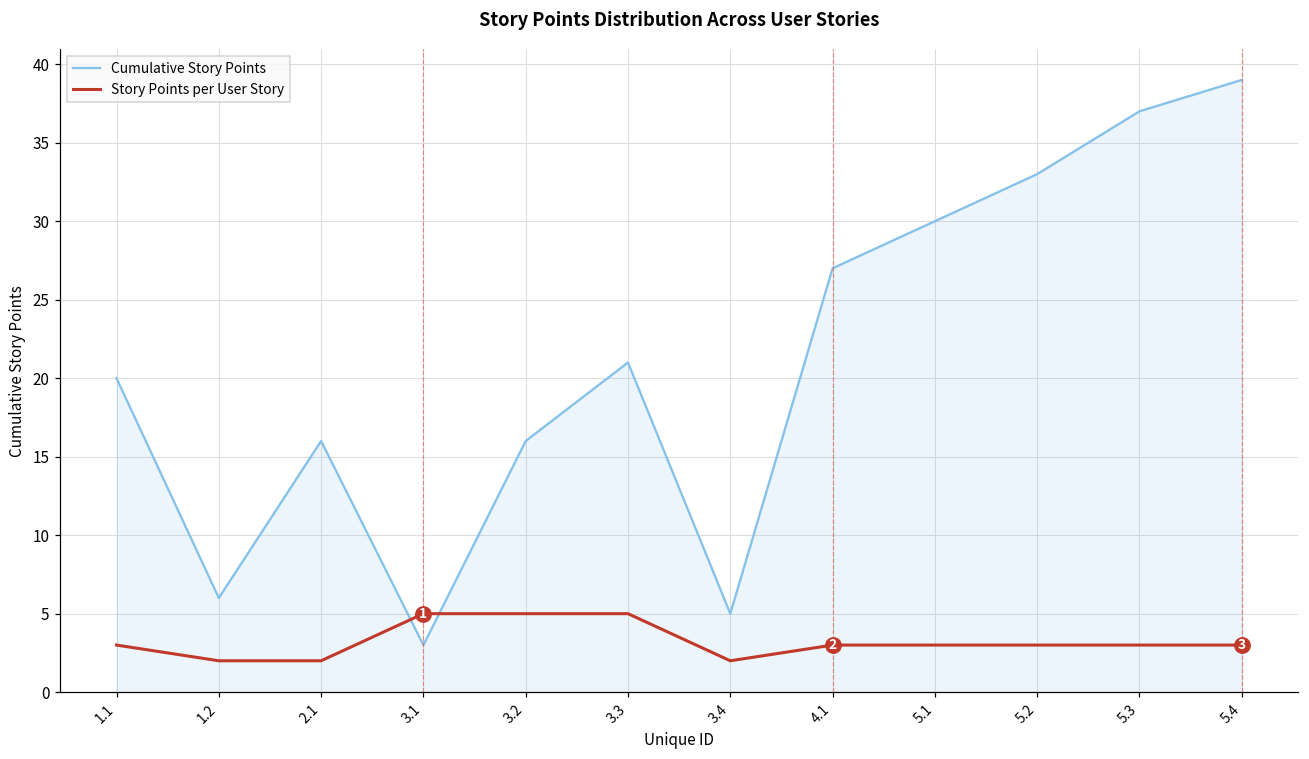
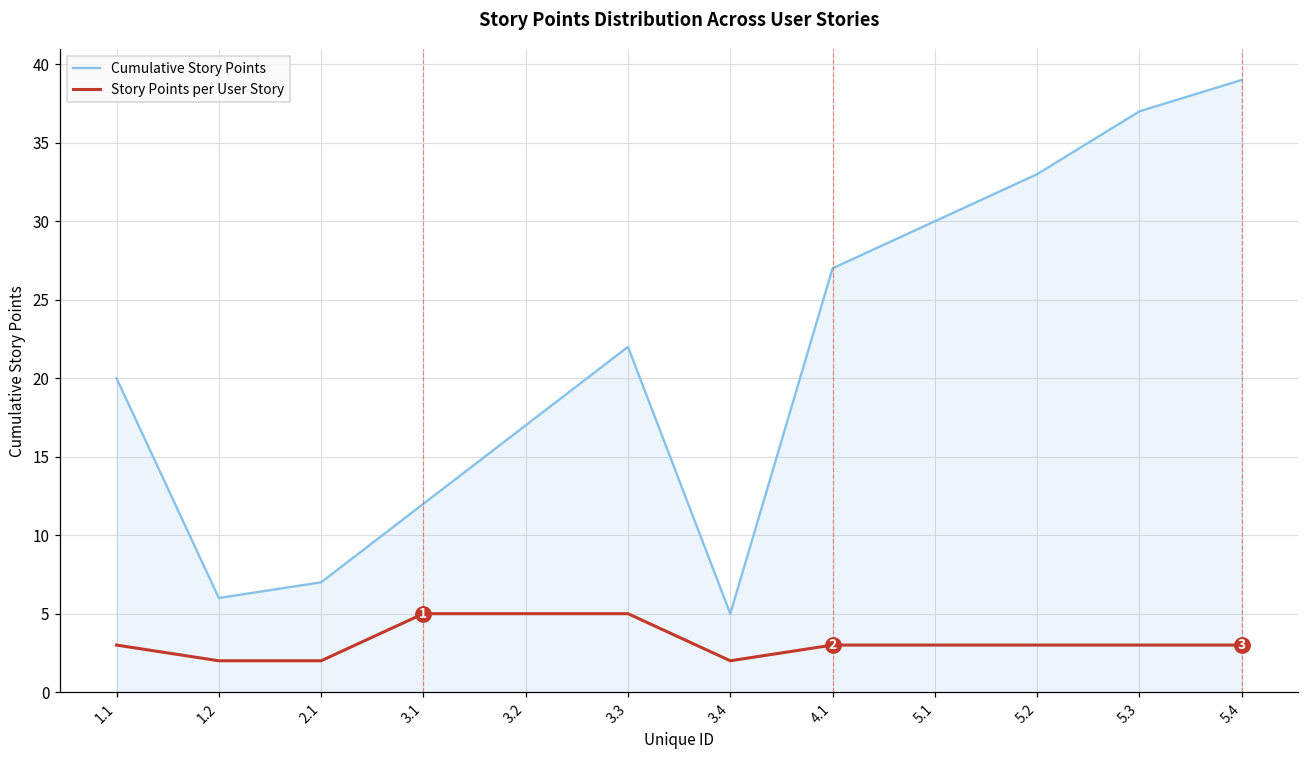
Cumulative Story Points, 2.1: 16 -> 7
Cumulative Story Points, 3.1: 3 -> 12
Cumulative Story Points, 3.2: 16 -> 17
Cumulative Story Points, 3.3: 21 -> 22
